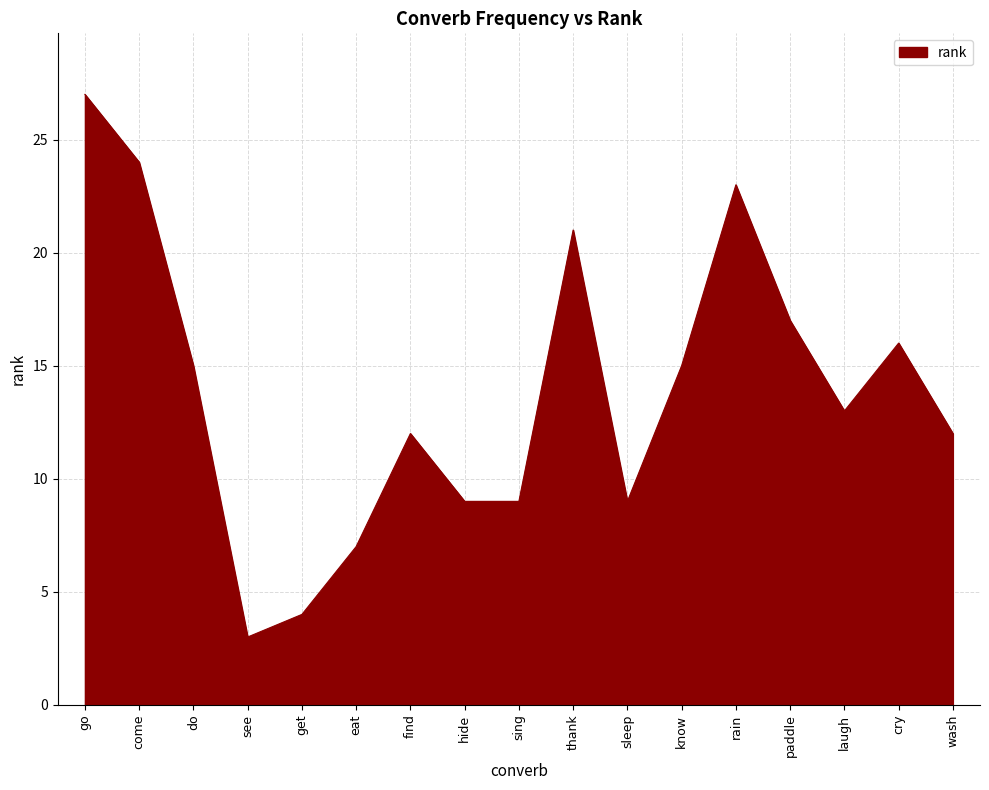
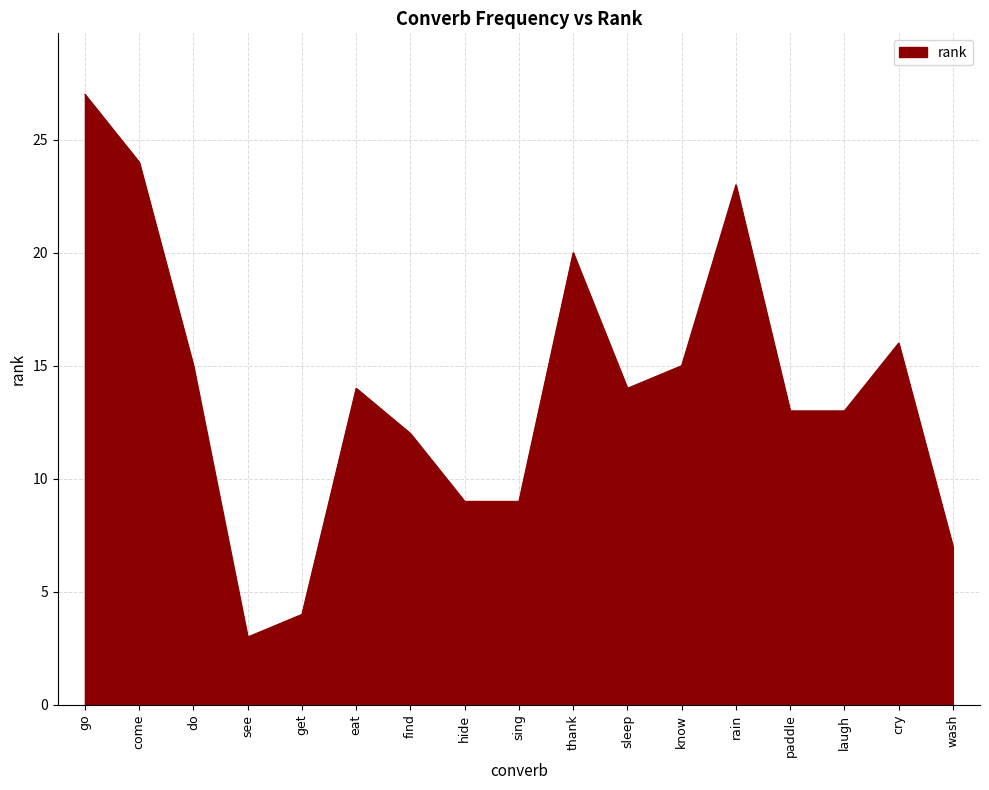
eat: 7 -> 14
thank: 21 -> 20
sleep: 9 -> 14
paddle: 17 -> 13
wash: 12 -> 7
